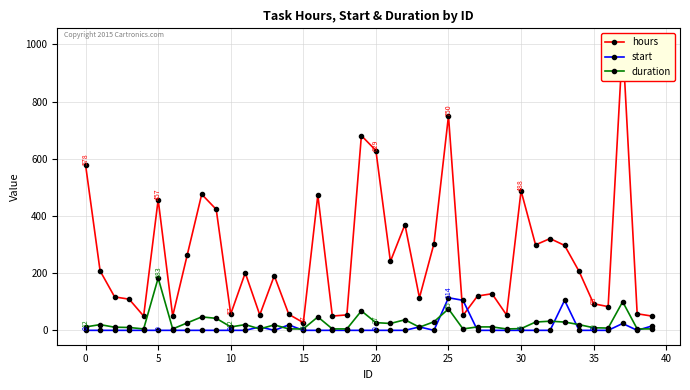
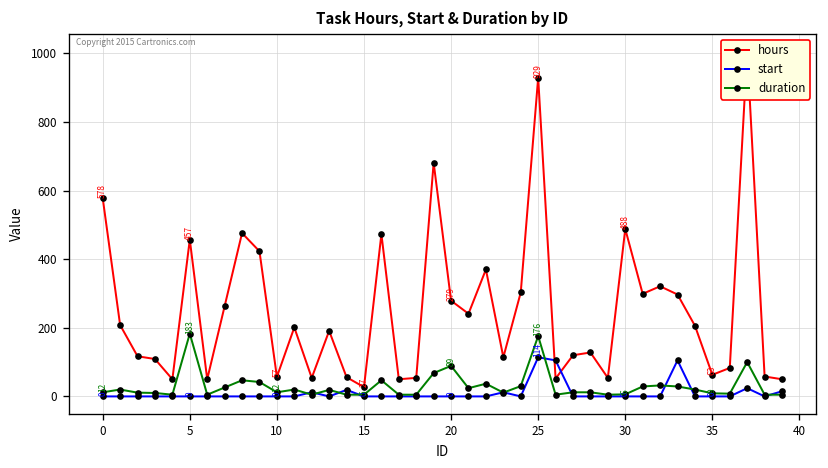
hours, 20: 629 -> 279
duration, 20: 27 -> 89
hours, 25: 750 -> 929
duration, 25: 75 -> 176
hours, 35: 93 -> 63
